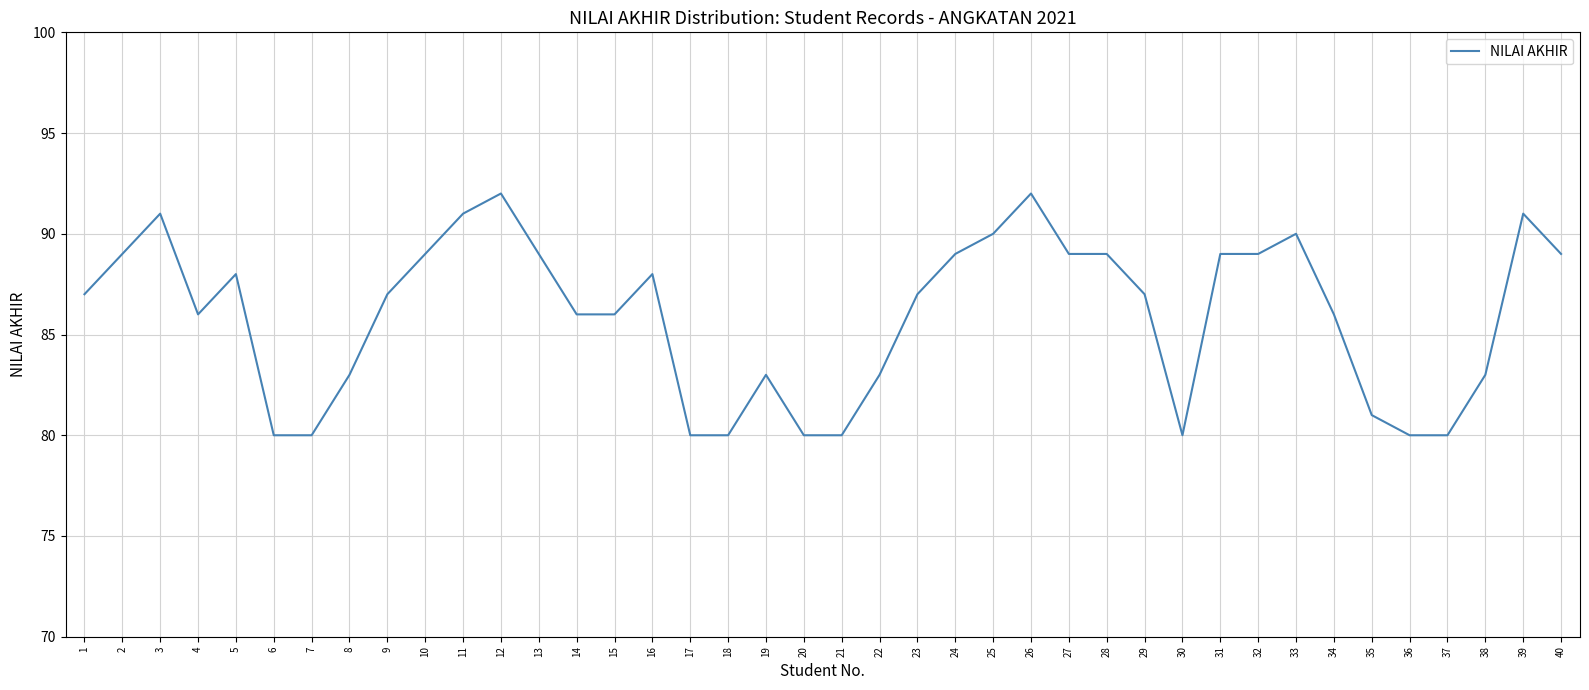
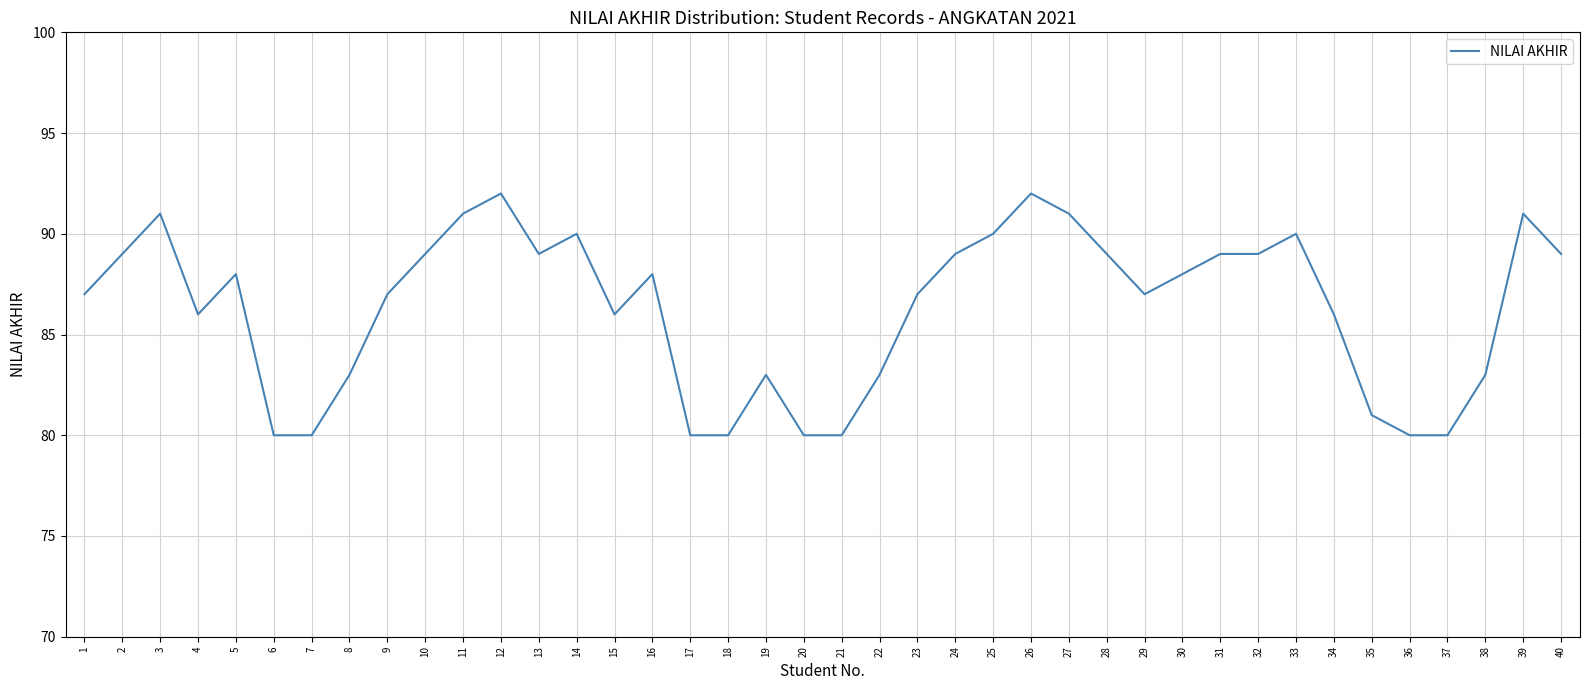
14: 86 -> 90
27: 89 -> 91
30: 80 -> 88
